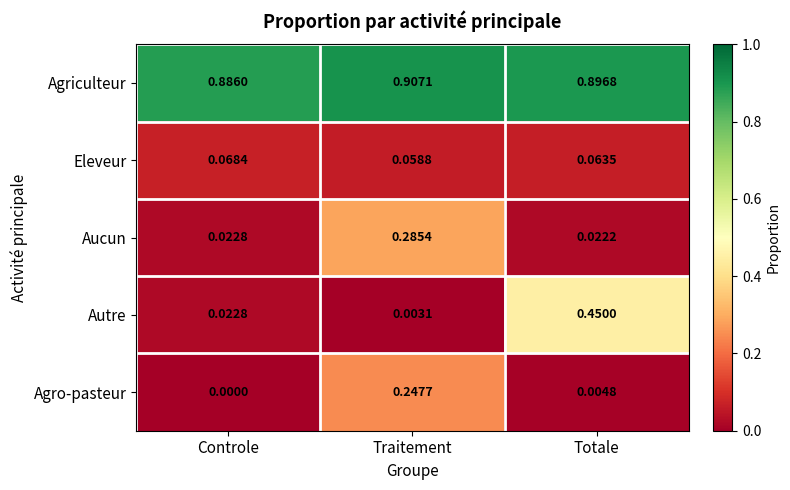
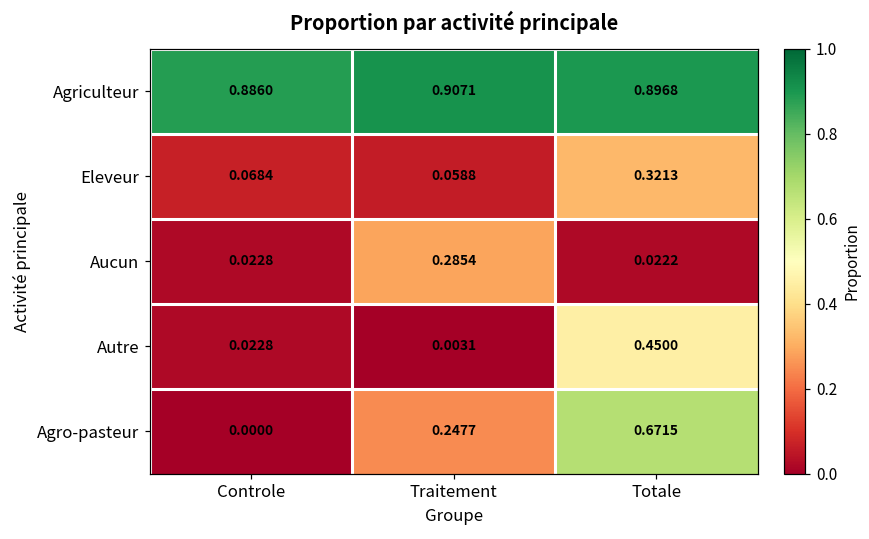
Eleveur, Totale: 0.0635 -> 0.3213
Agro-pasteur, Totale: 0.0048 -> 0.6715
